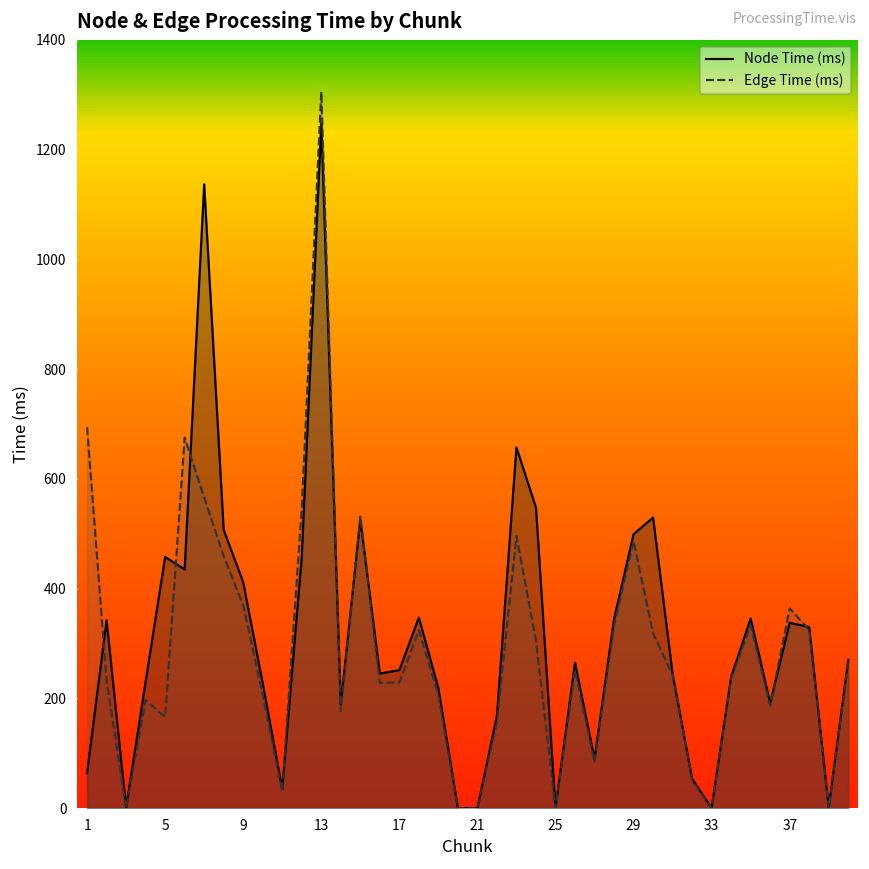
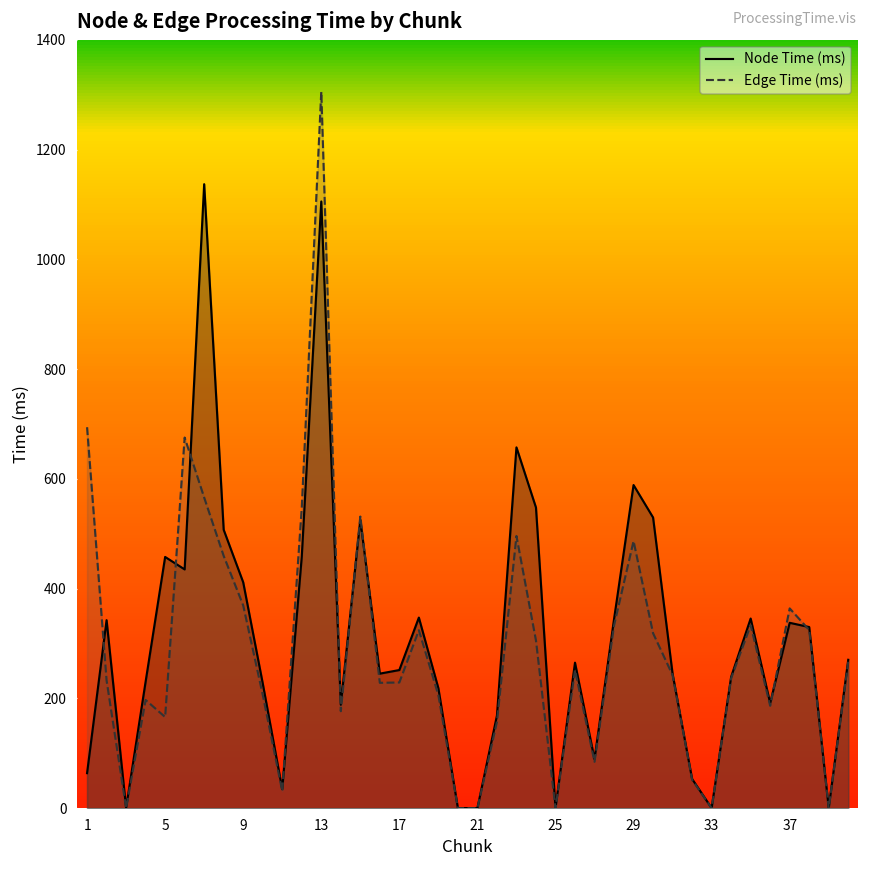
Node Time (ms), 13: 1250 -> 1110
Node Time (ms), 29: 500 -> 590
